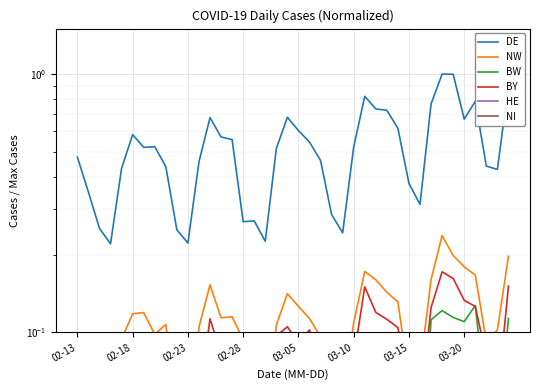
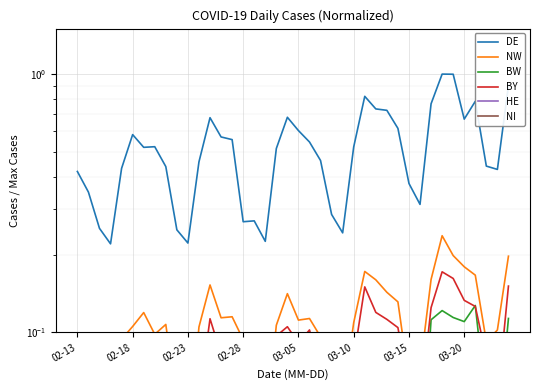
DE, 02-13: 0.48 -> 0.42
NW, 02-18: 0.12 -> 0.105
NW, 03-05: 0.13 -> 0.112
